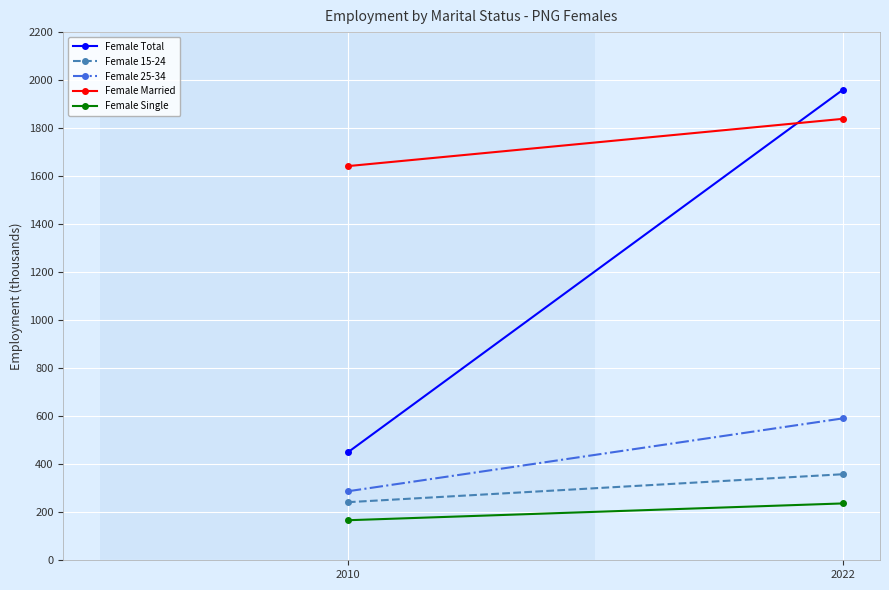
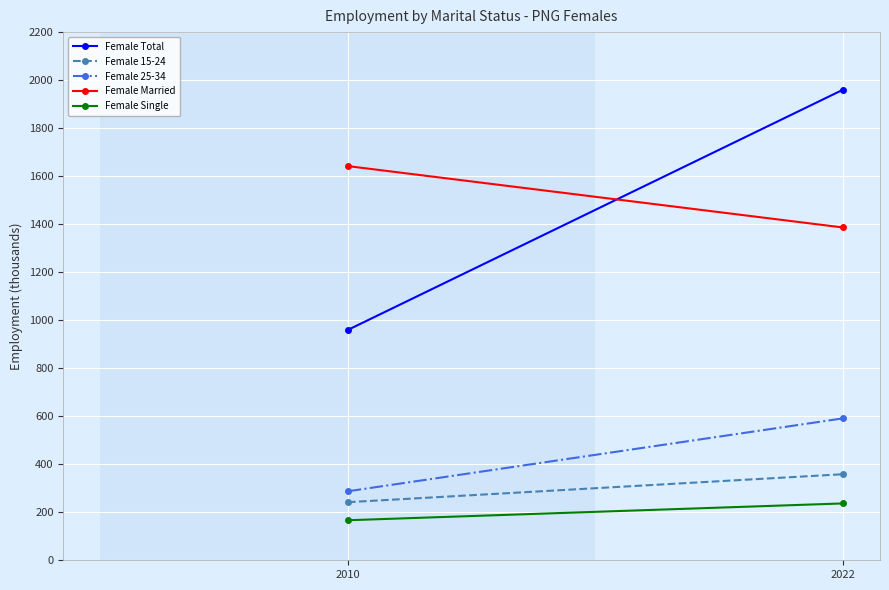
Female Total, 2010: 450 -> 960
Female Married, 2022: 1840 -> 1390
